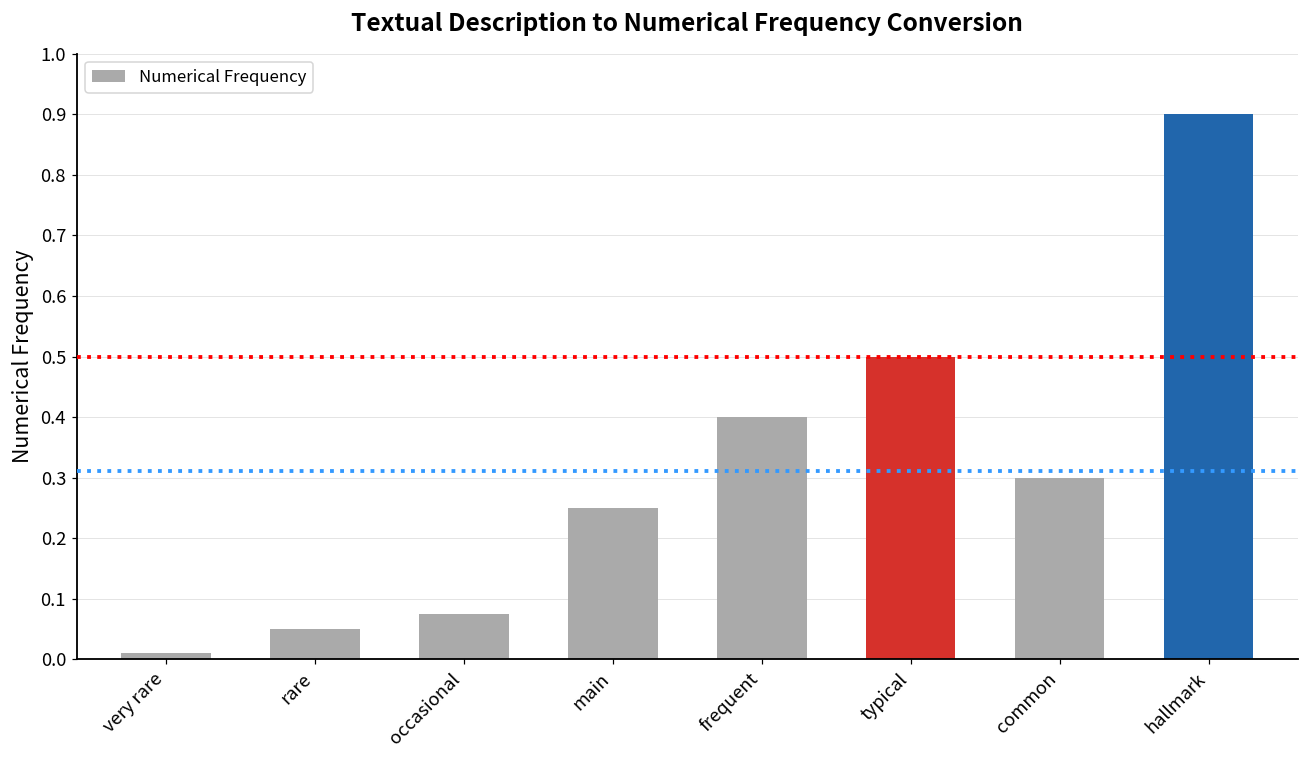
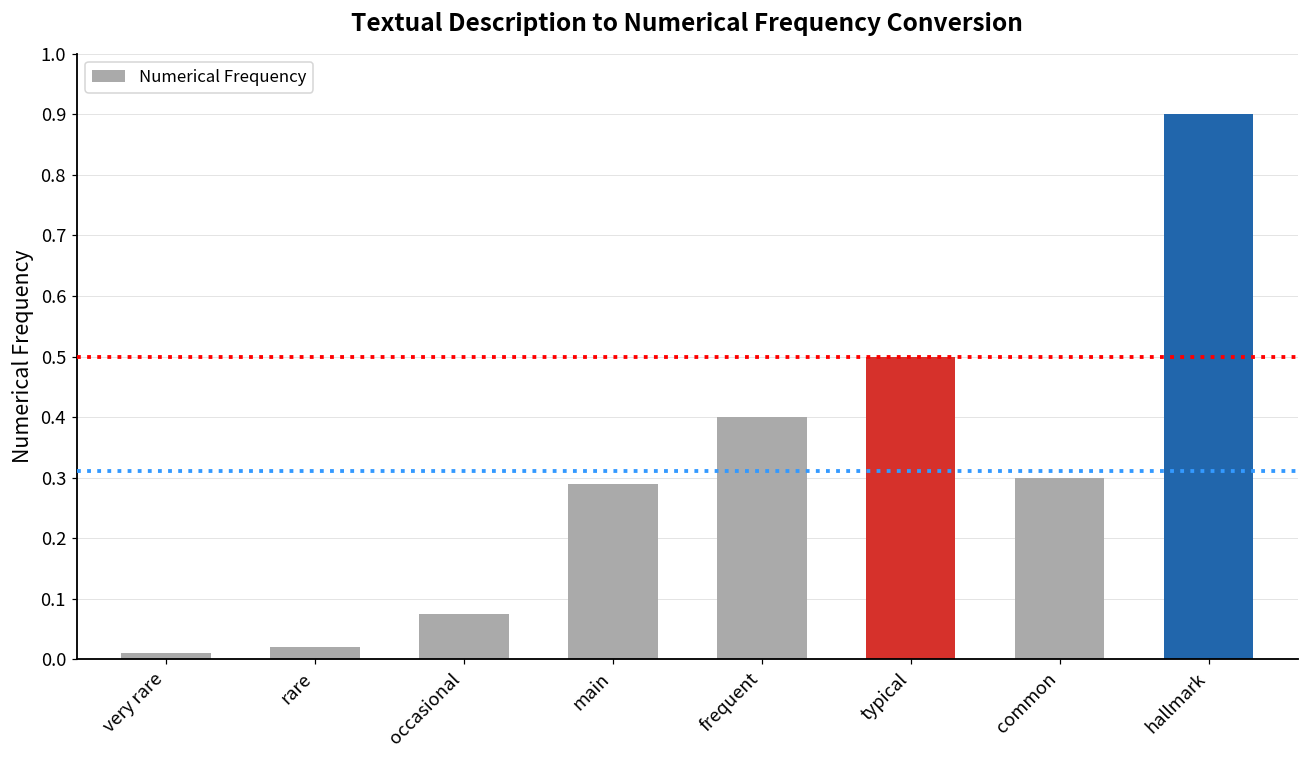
rare: 0.05 -> 0.02
main: 0.25 -> 0.29
